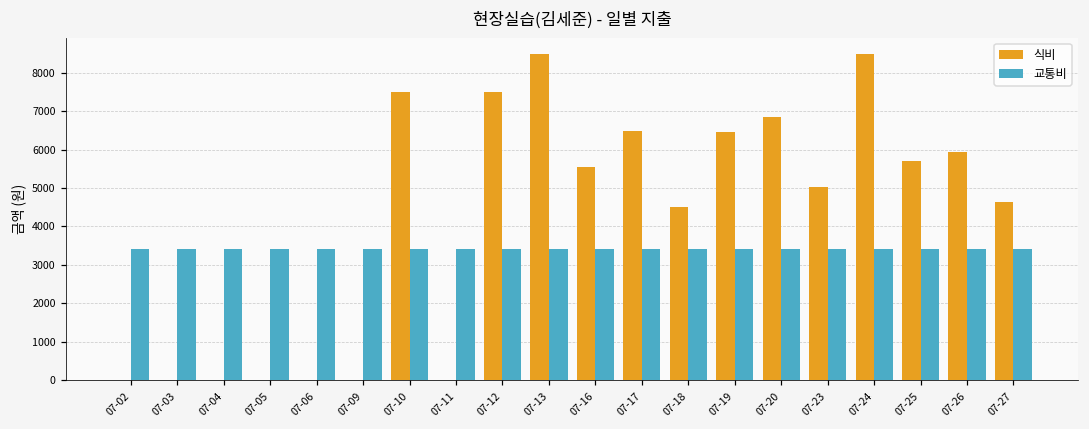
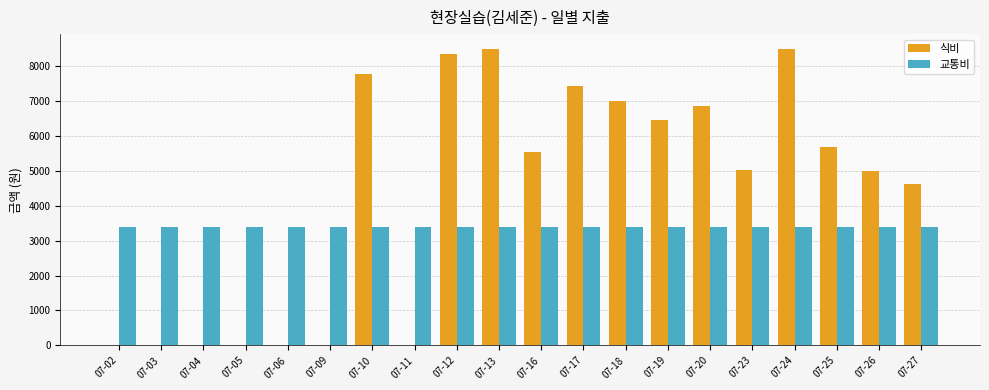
식비, 07-10: 7500 -> 7800
식비, 07-12: 7500 -> 8400
식비, 07-17: 6500 -> 7400
식비, 07-18: 4500 -> 7000
식비, 07-26: 5900 -> 5000
